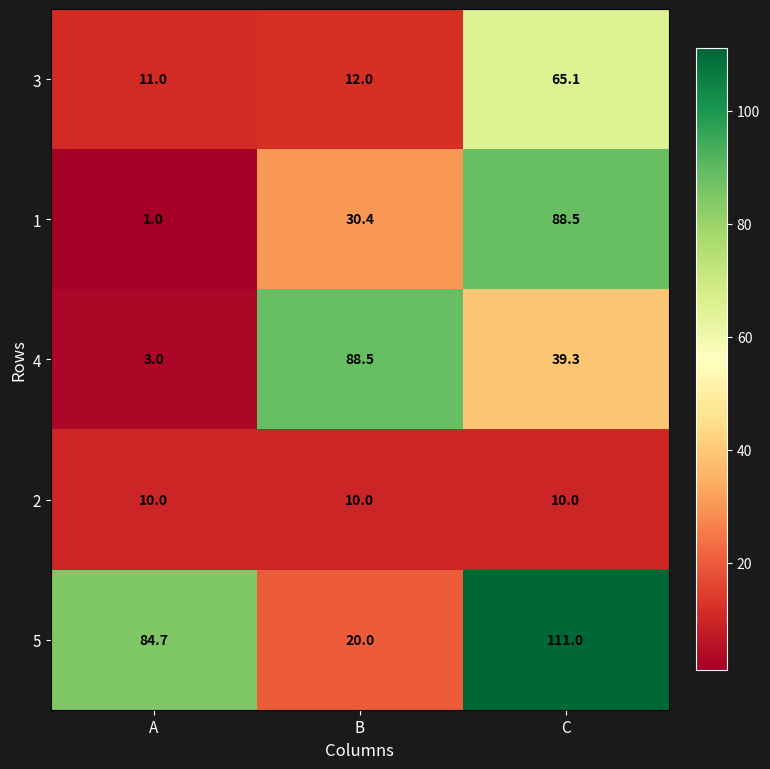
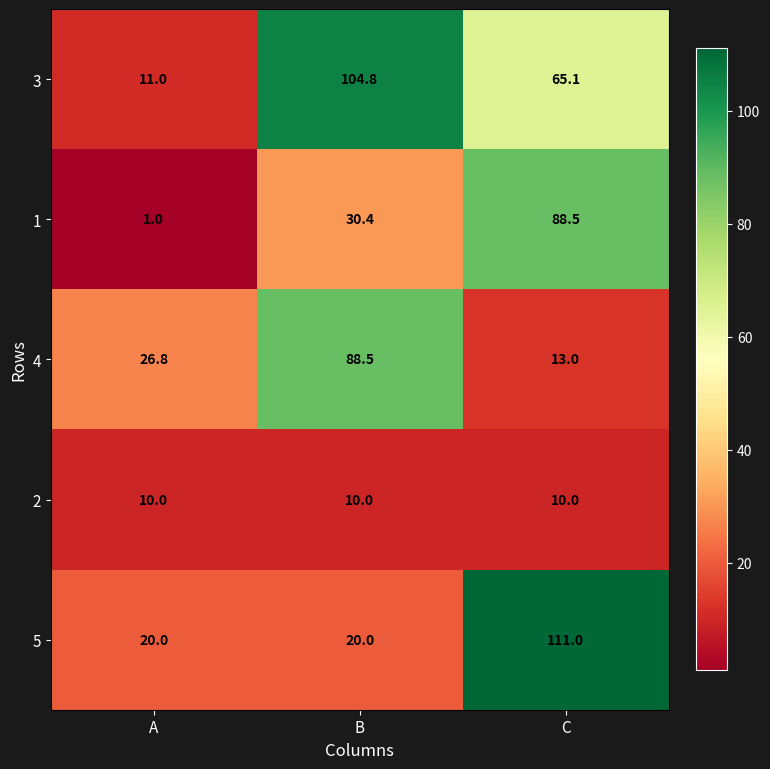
3, B: 12.0 -> 104.8
4, A: 3.0 -> 26.8
4, C: 39.3 -> 13.0
5, A: 84.7 -> 20.0
